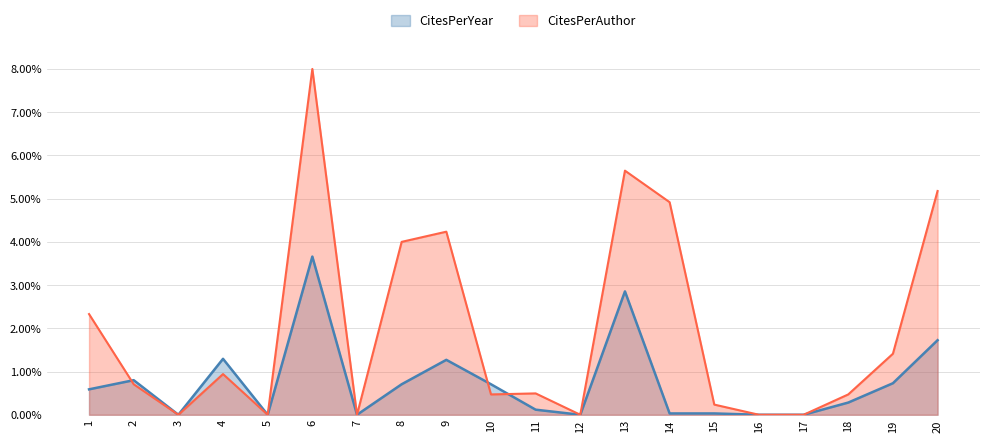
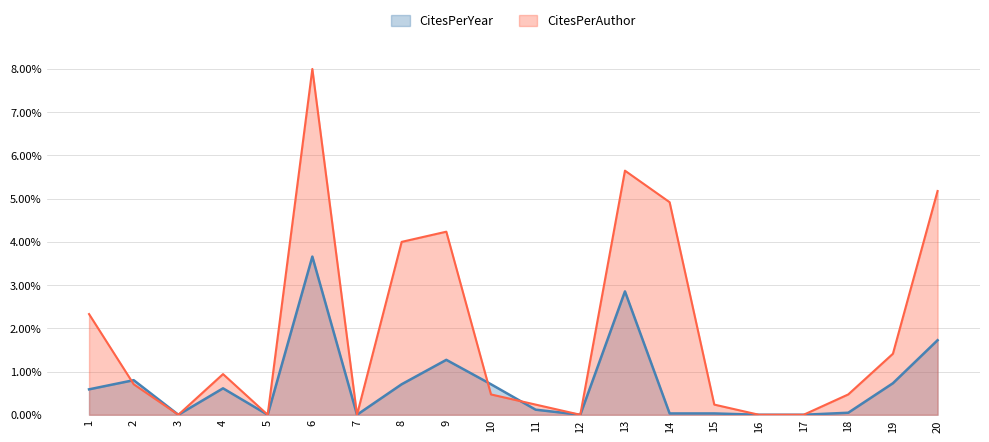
CitesPerYear, 4: 1.3% -> 0.6%
CitesPerAuthor, 11: 0.5% -> 0.2%
CitesPerYear, 18: 0.3% -> 0.0%
